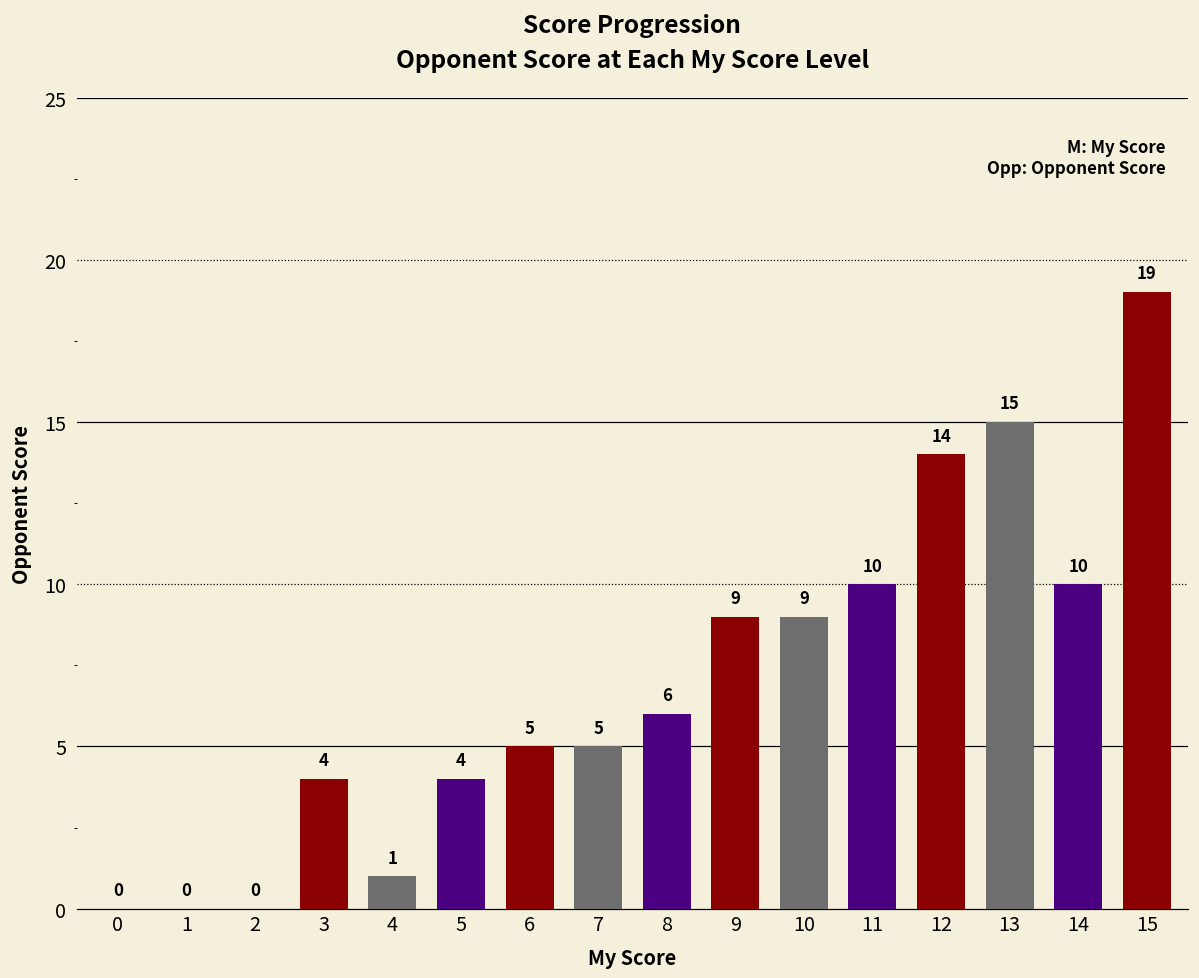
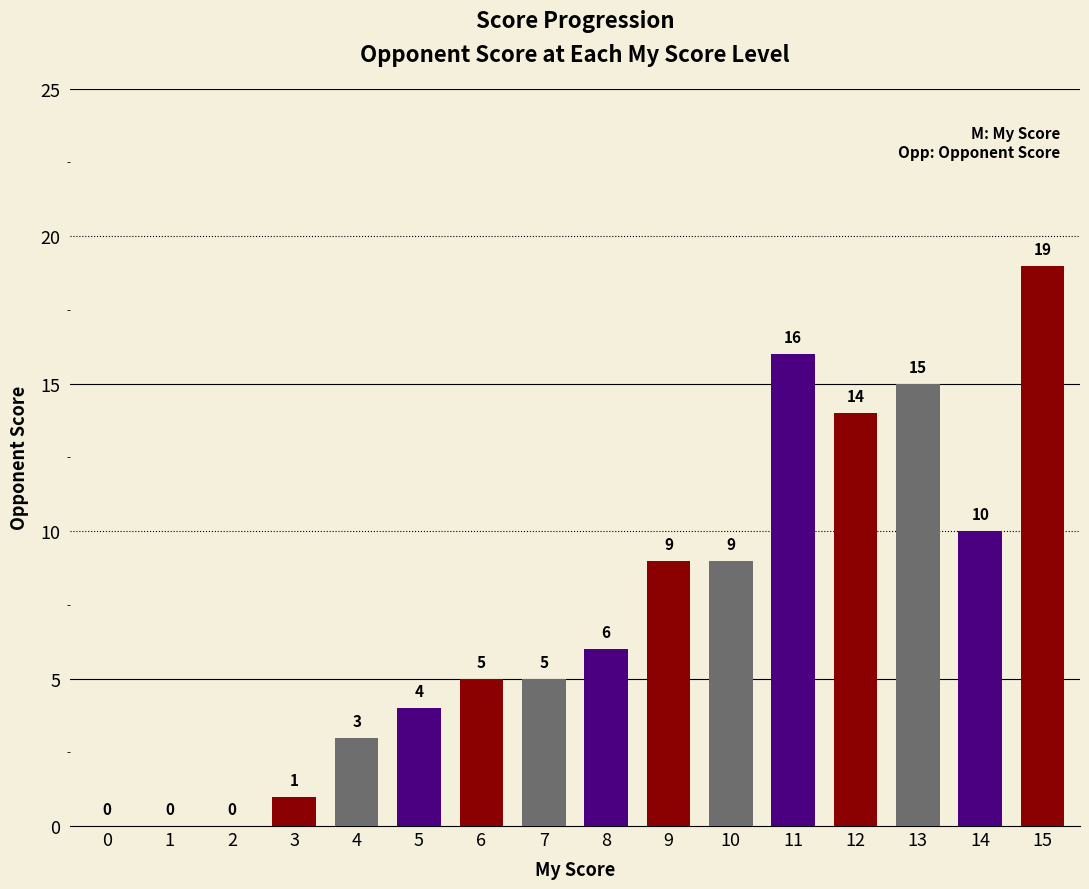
3: 4 -> 1
4: 1 -> 3
11: 10 -> 16
